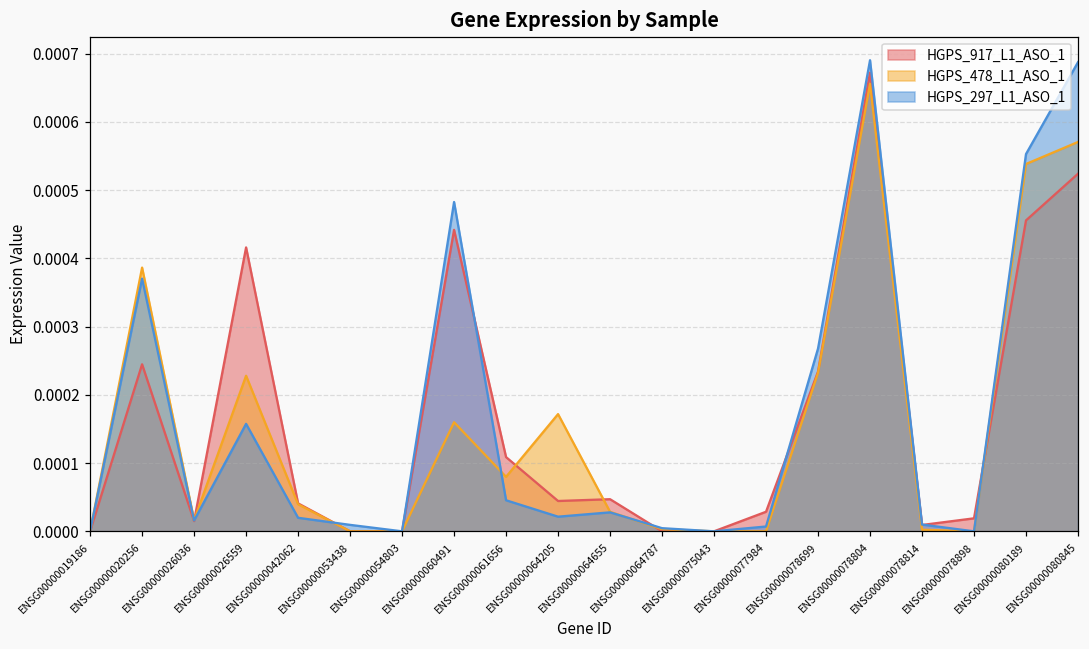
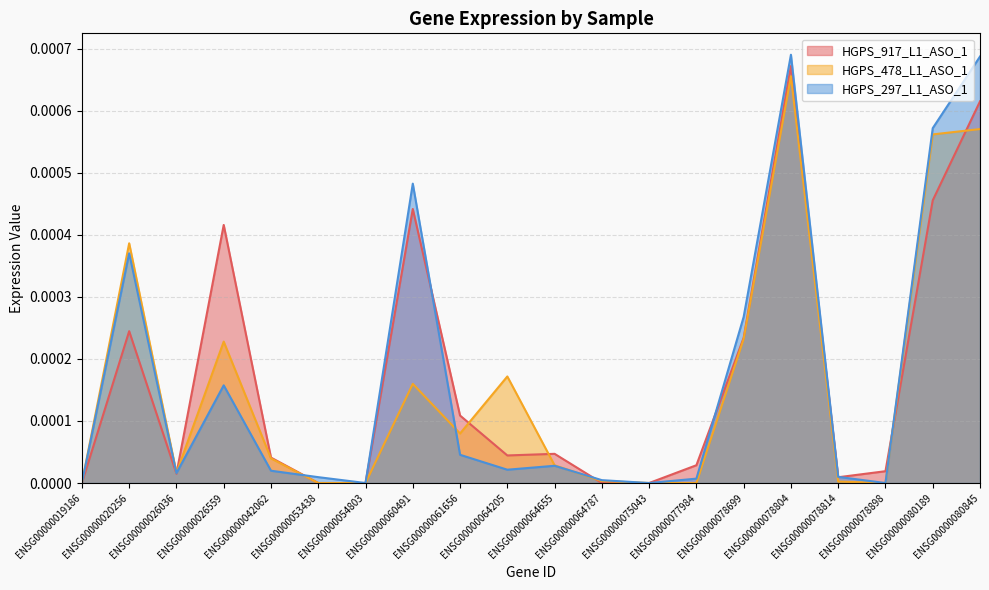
HGPS_478_L1_ASO_1, ENSG00000080189: 0.00054 -> 0.00056
HGPS_297_L1_ASO_1, ENSG00000080189: 0.00055 -> 0.00057
HGPS_917_L1_ASO_1, ENSG00000080845: 0.00052 -> 0.00062
